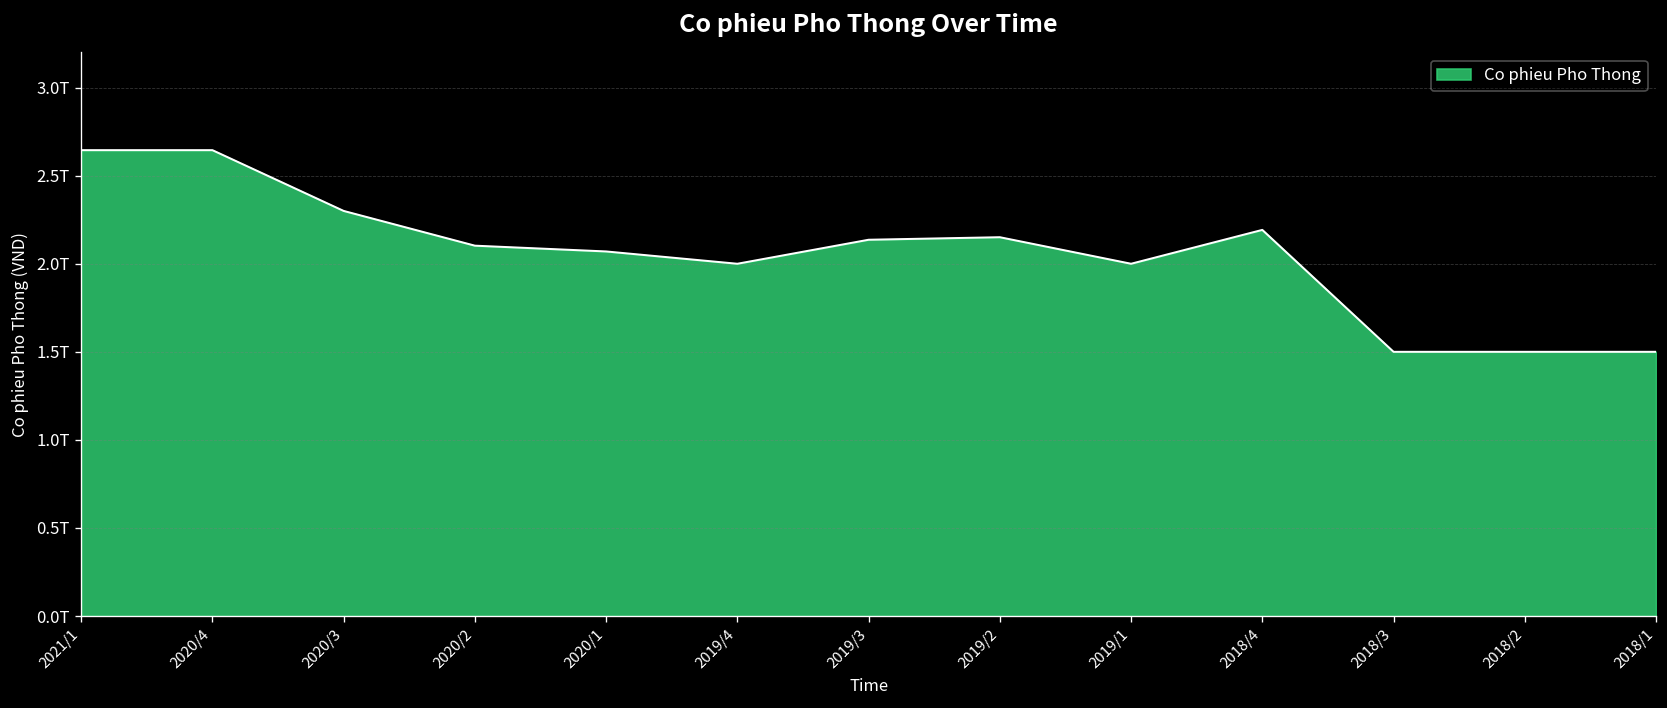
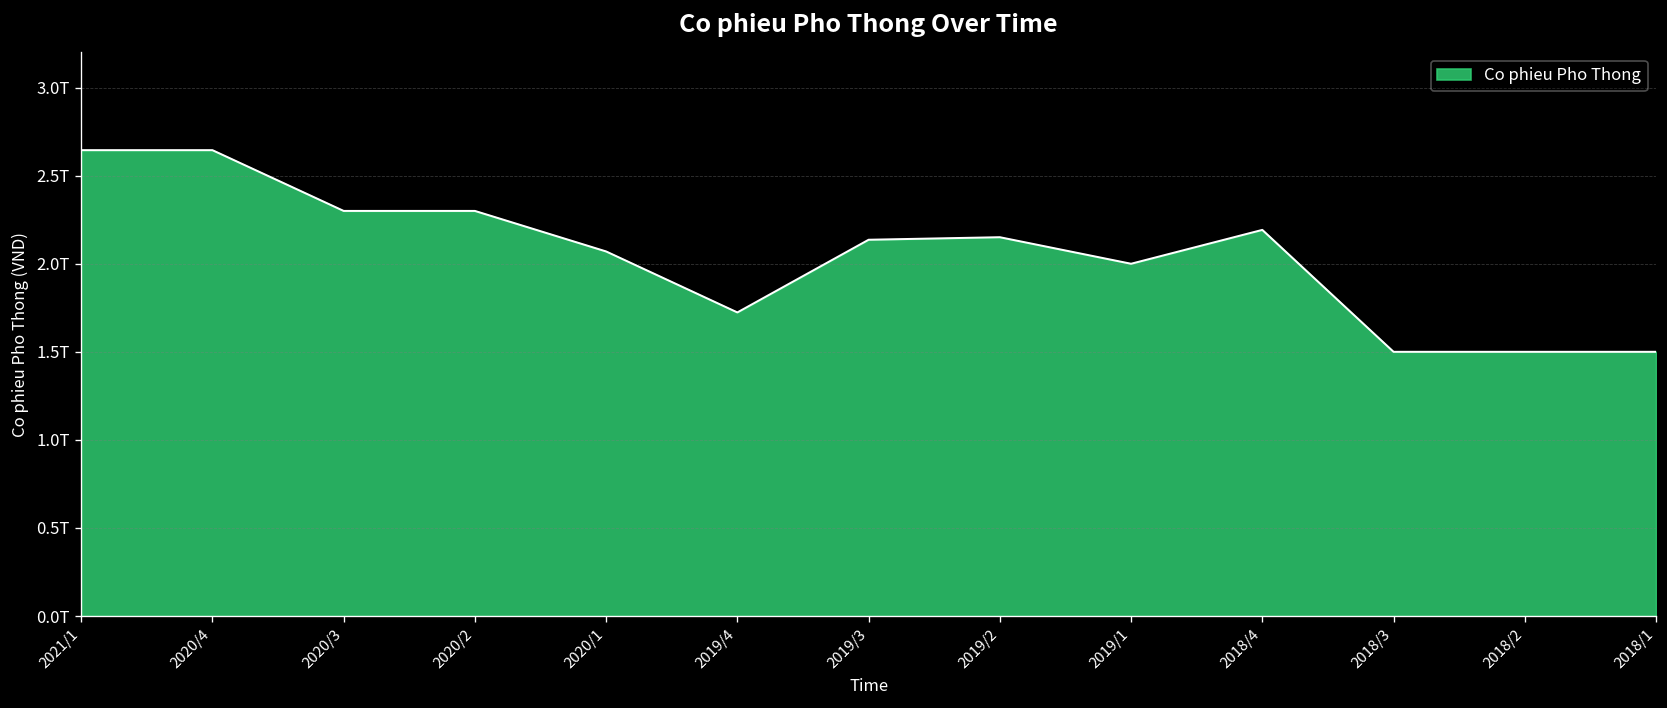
2020/2: 2.10T -> 2.30T
2019/4: 2.00T -> 1.72T
